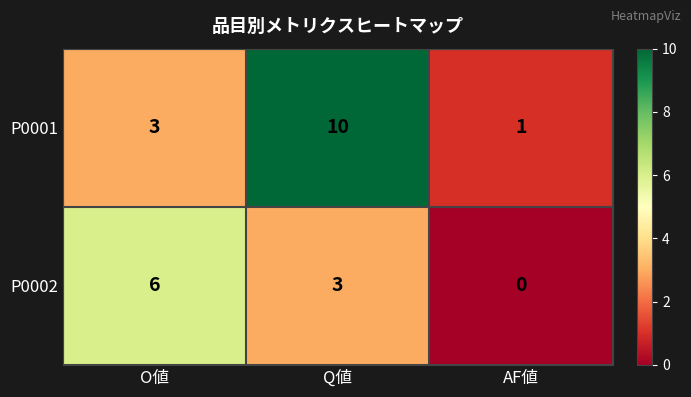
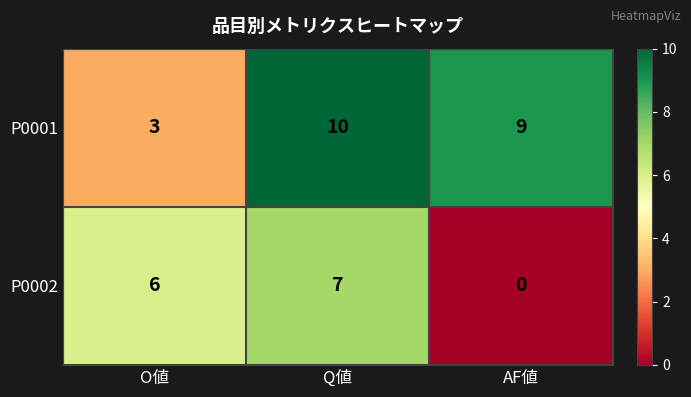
P0001, AF値: 1 -> 9
P0002, Q値: 3 -> 7
